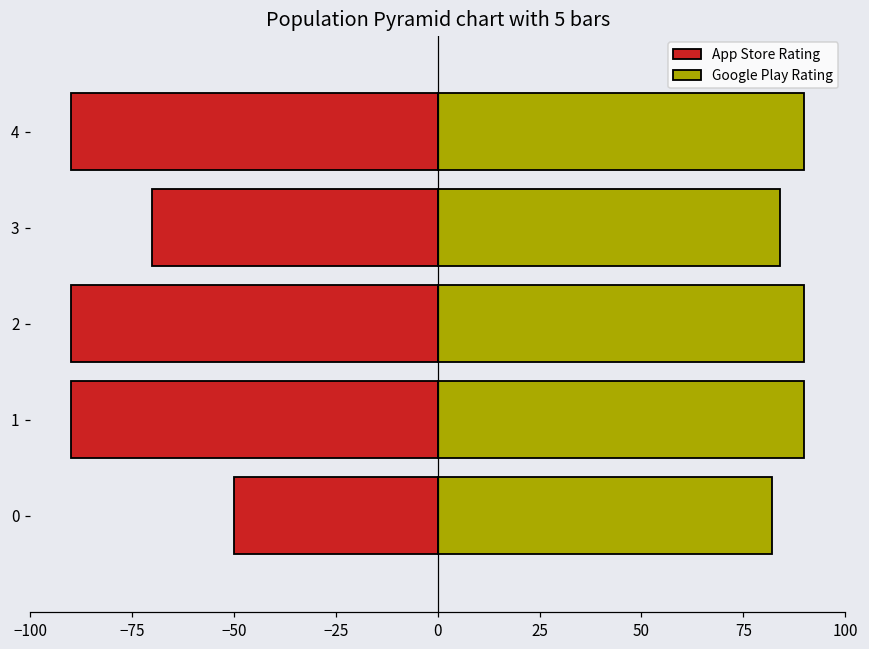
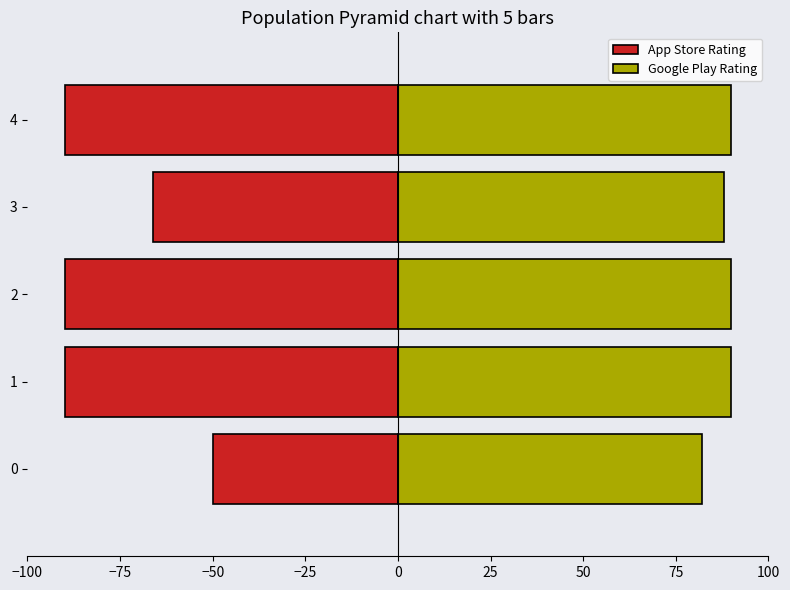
App Store Rating, 3: -70 -> -66
Google Play Rating, 3: 84 -> 88
